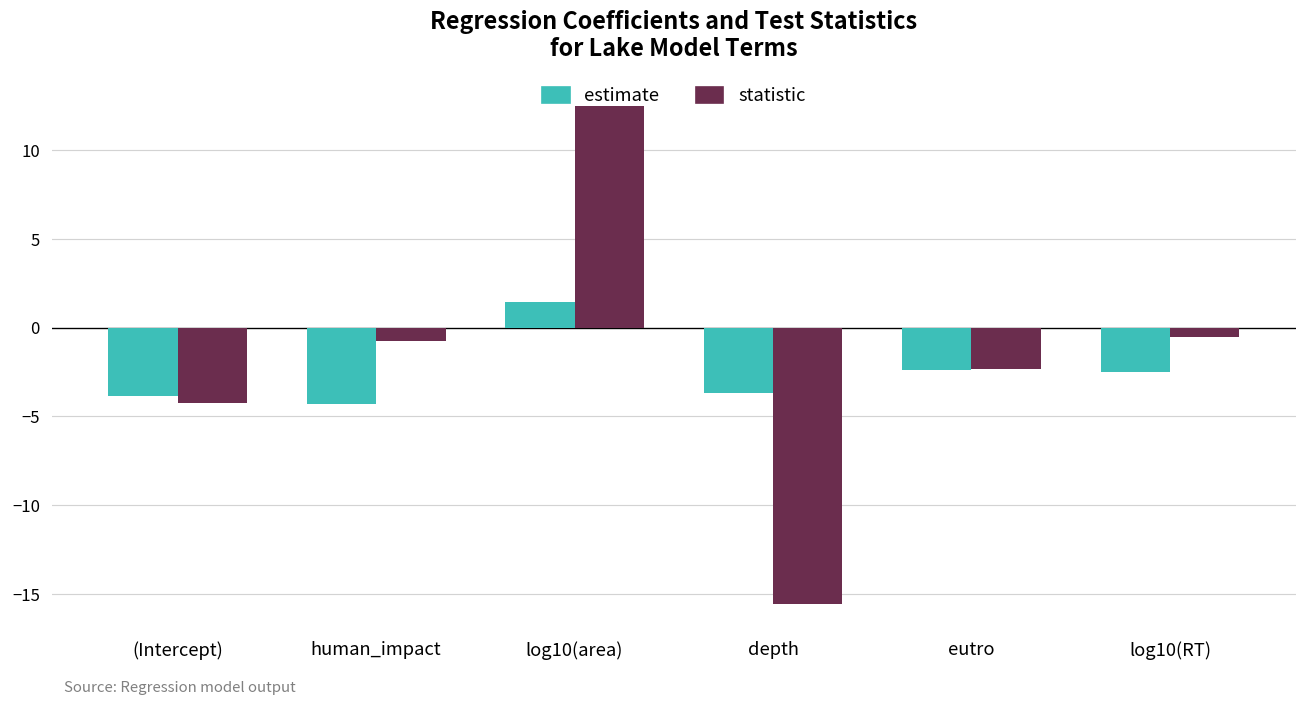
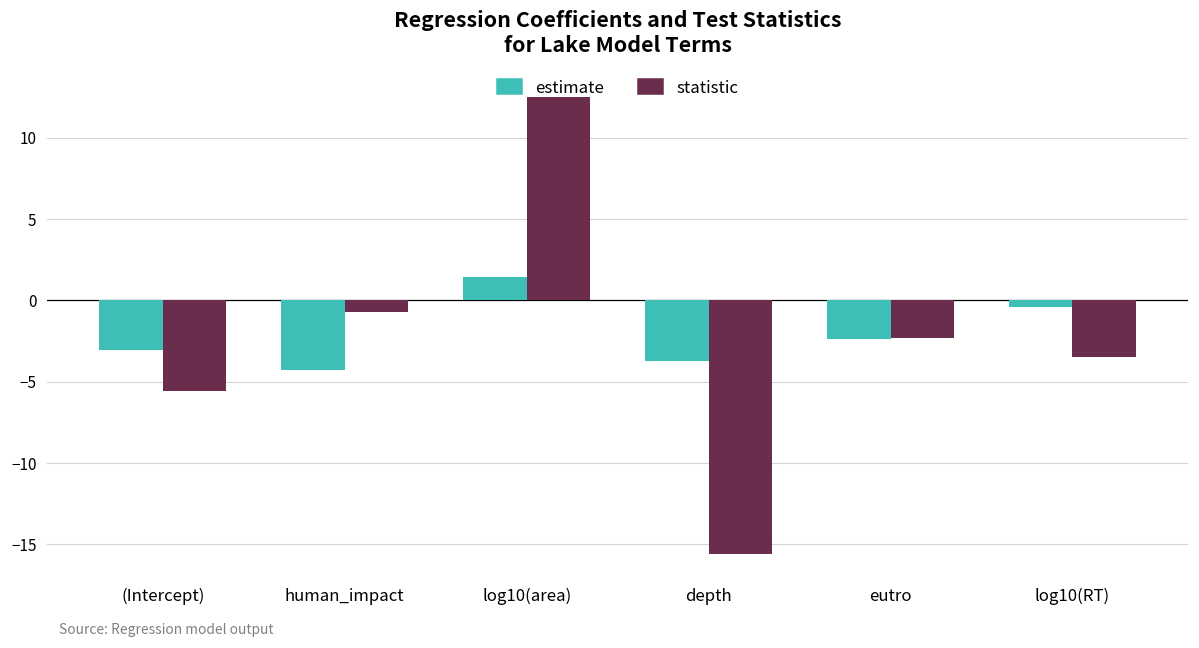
estimate, (Intercept): -3.9 -> -3.1
statistic, (Intercept): -4.2 -> -5.6
estimate, log10(RT): -2.5 -> -0.4
statistic, log10(RT): -0.5 -> -3.5
